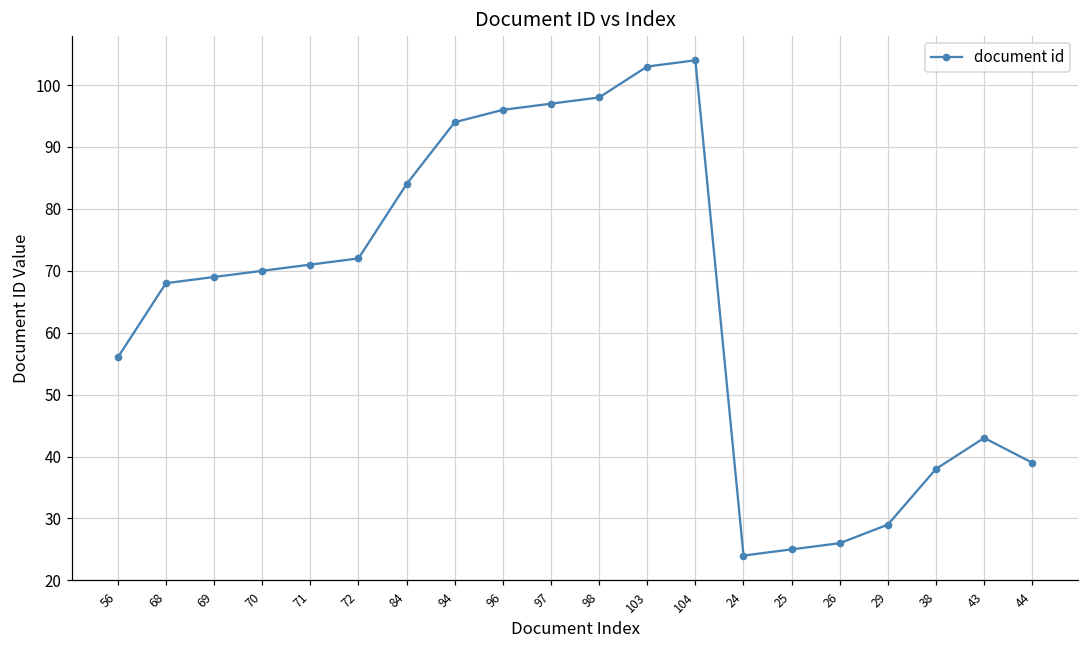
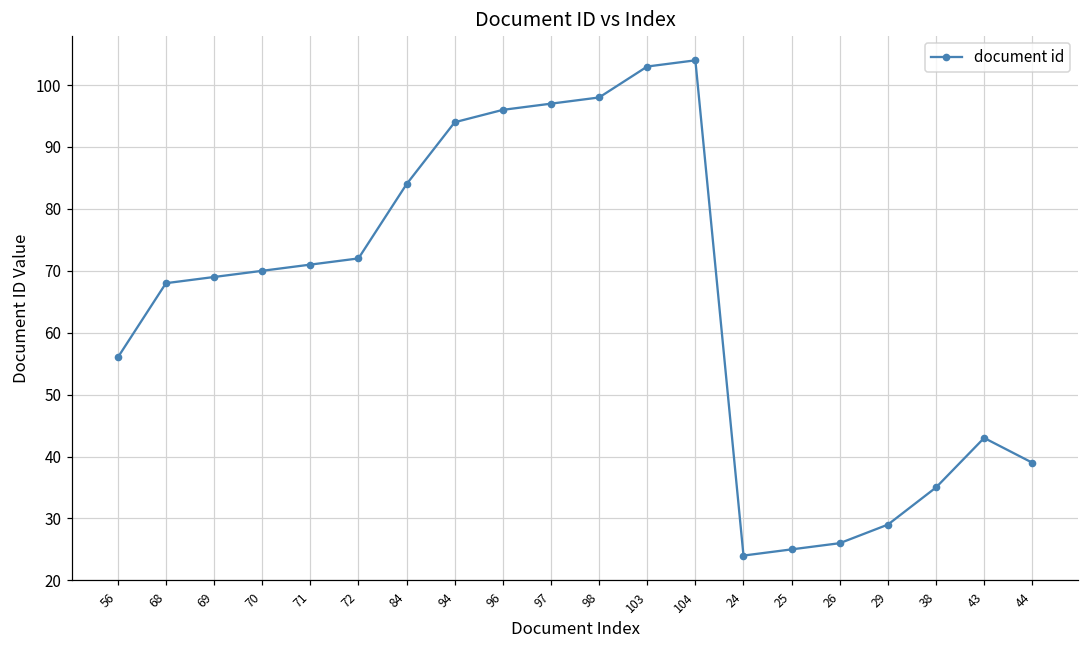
38: 38 -> 35
